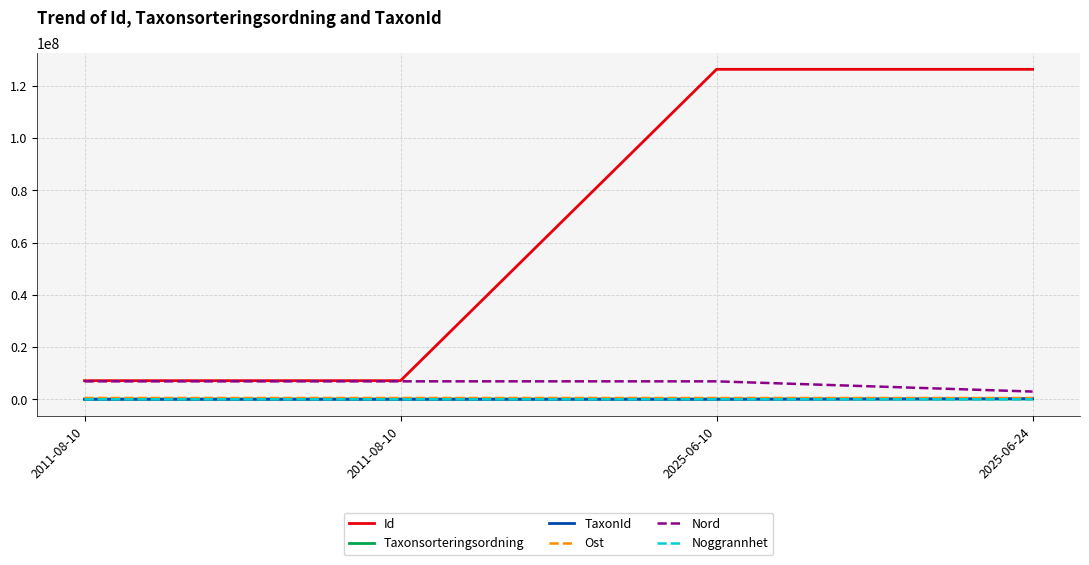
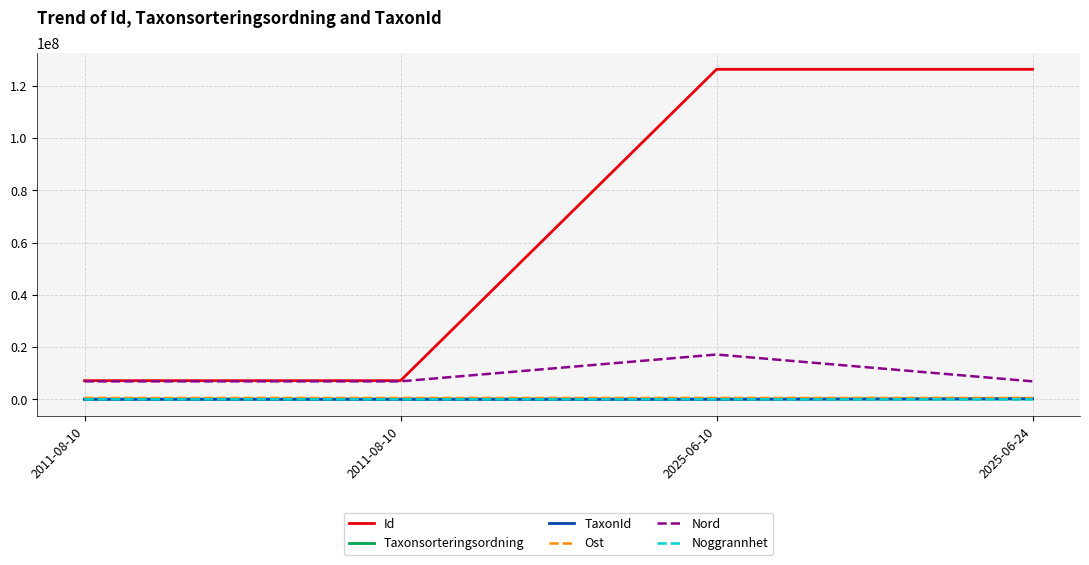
Nord, 2025-06-10: 7000000 -> 17000000
Nord, 2025-06-24: 3000000 -> 7000000
